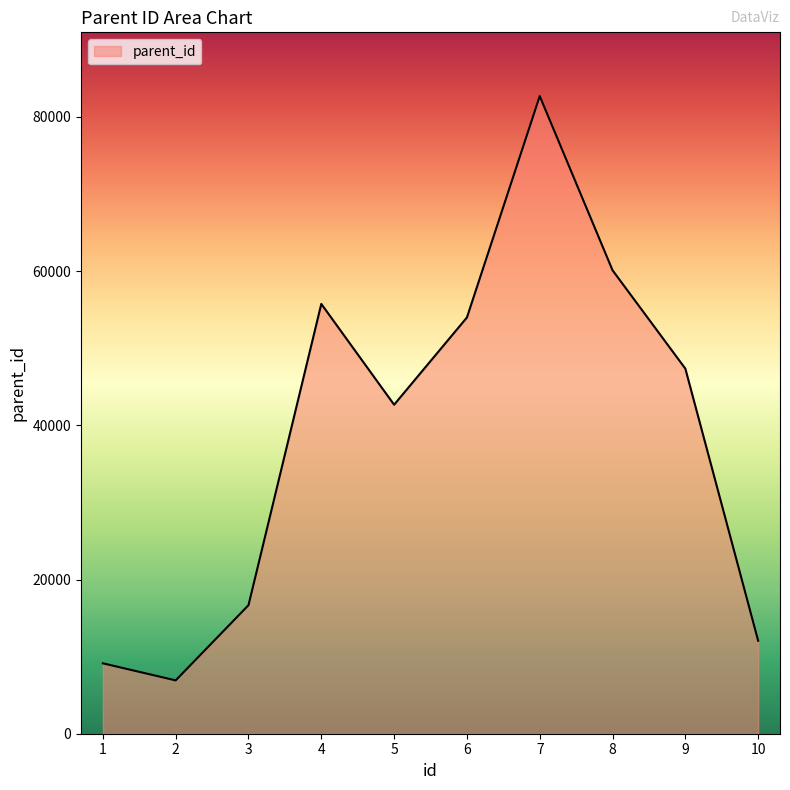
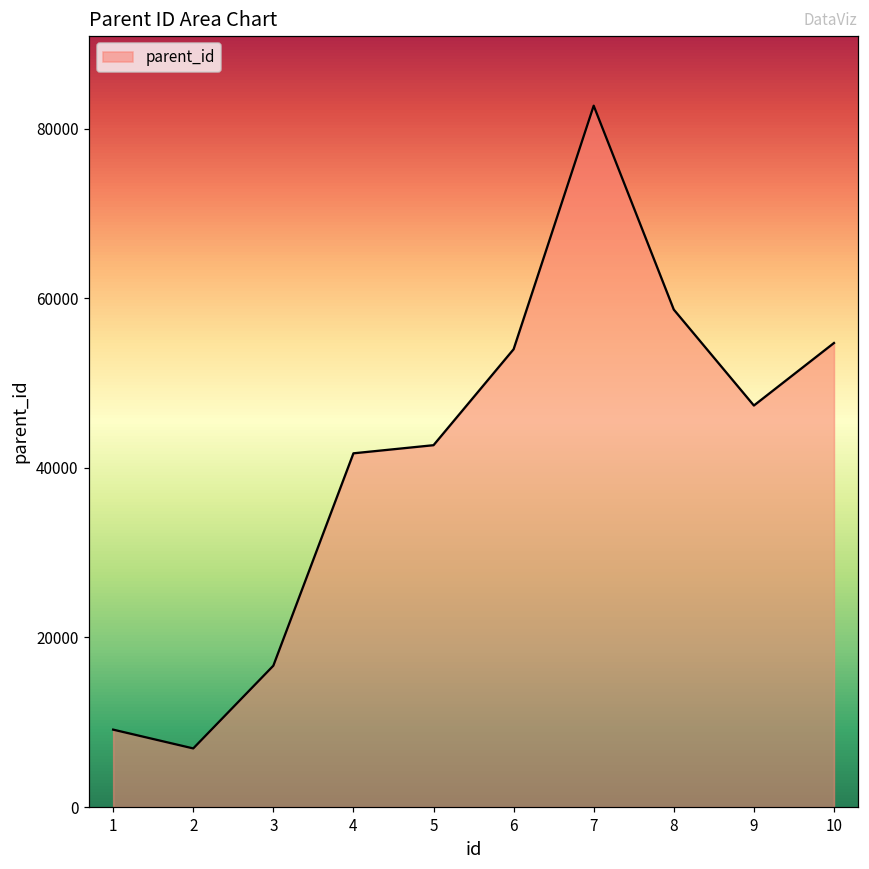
4: 56000 -> 42000
8: 60000 -> 59000
10: 12000 -> 55000
